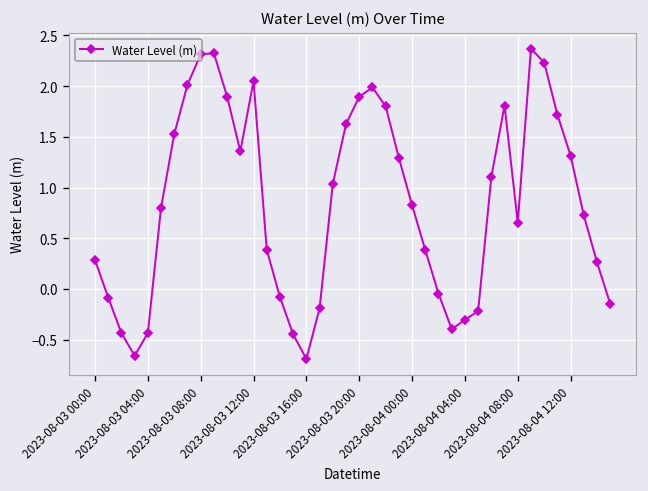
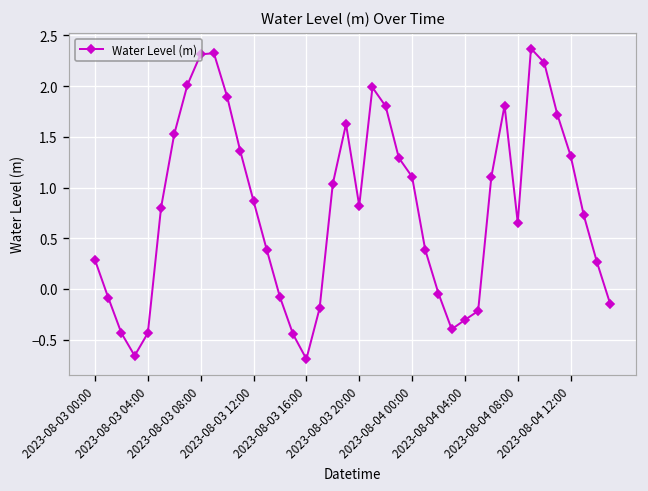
2023-08-03 12:00: 2.1 -> 0.9
2023-08-03 20:00: 1.9 -> 0.8
2023-08-04 00:00: 0.8 -> 1.1
